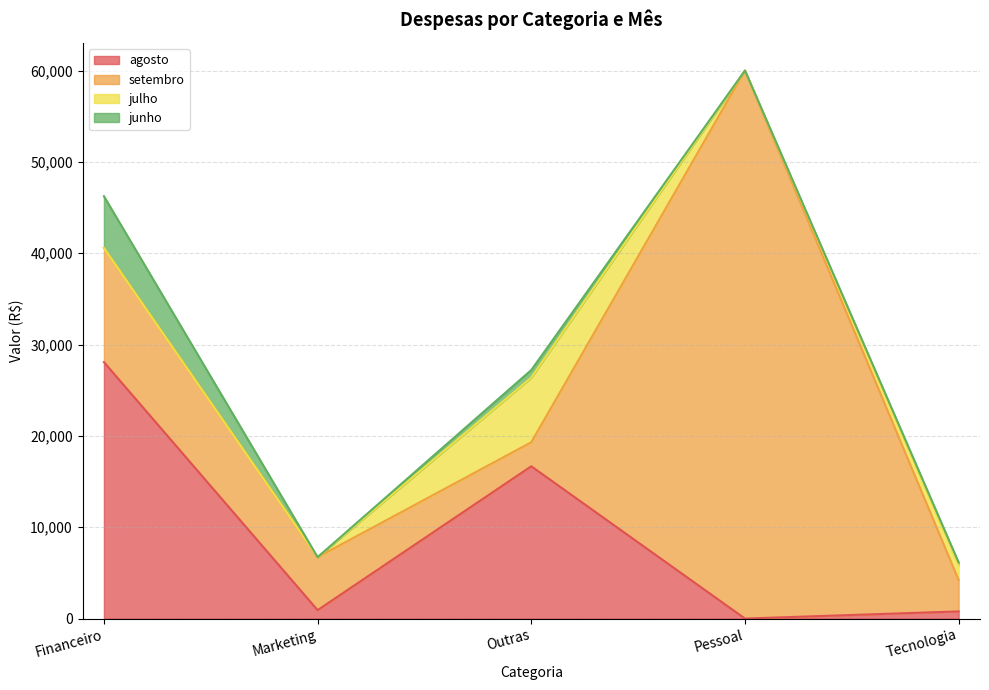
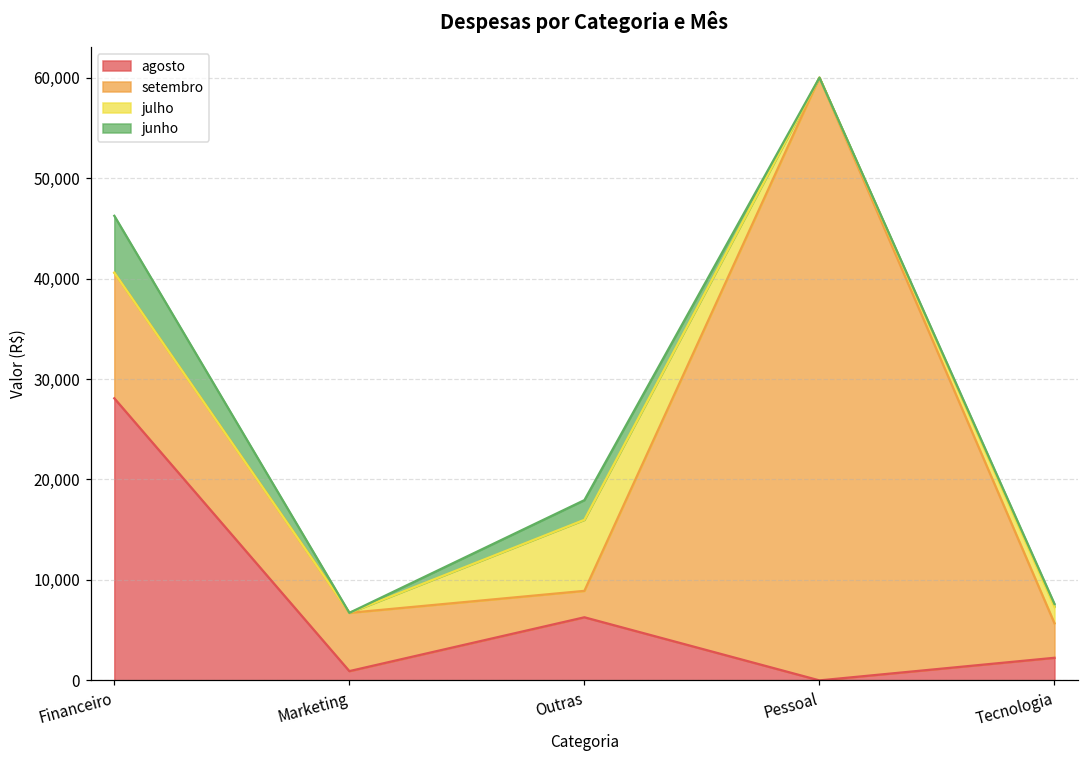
agosto, Outras: 17,000 -> 6,000
junho, Outras: 1,000 -> 2,000
agosto, Tecnologia: 1,000 -> 2,000
